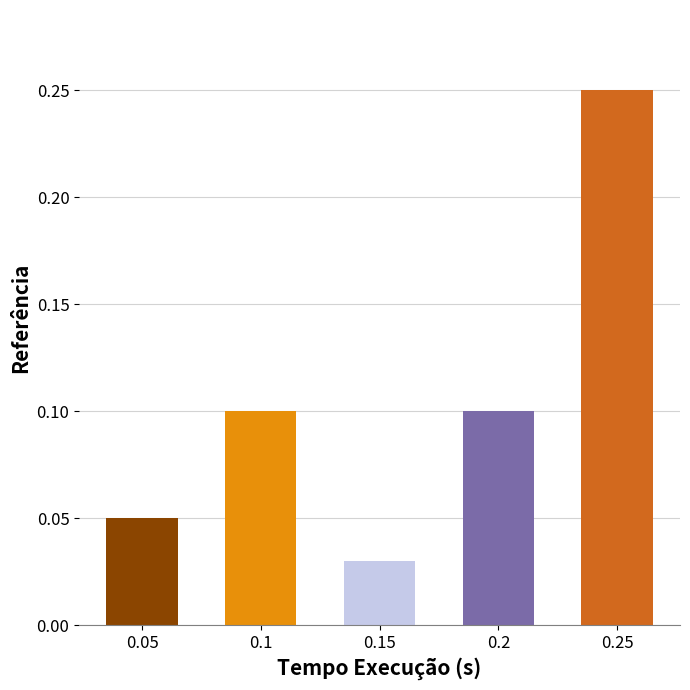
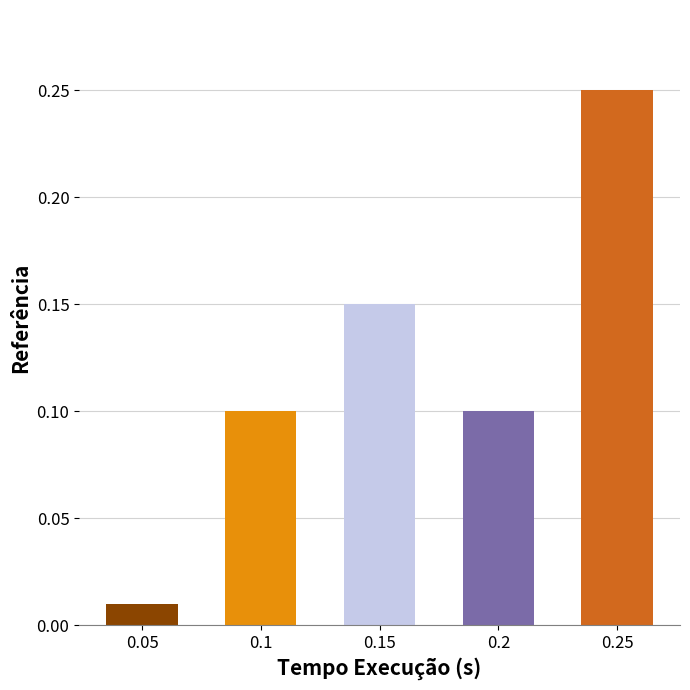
0.05: 0.05 -> 0.01
0.15: 0.03 -> 0.15
